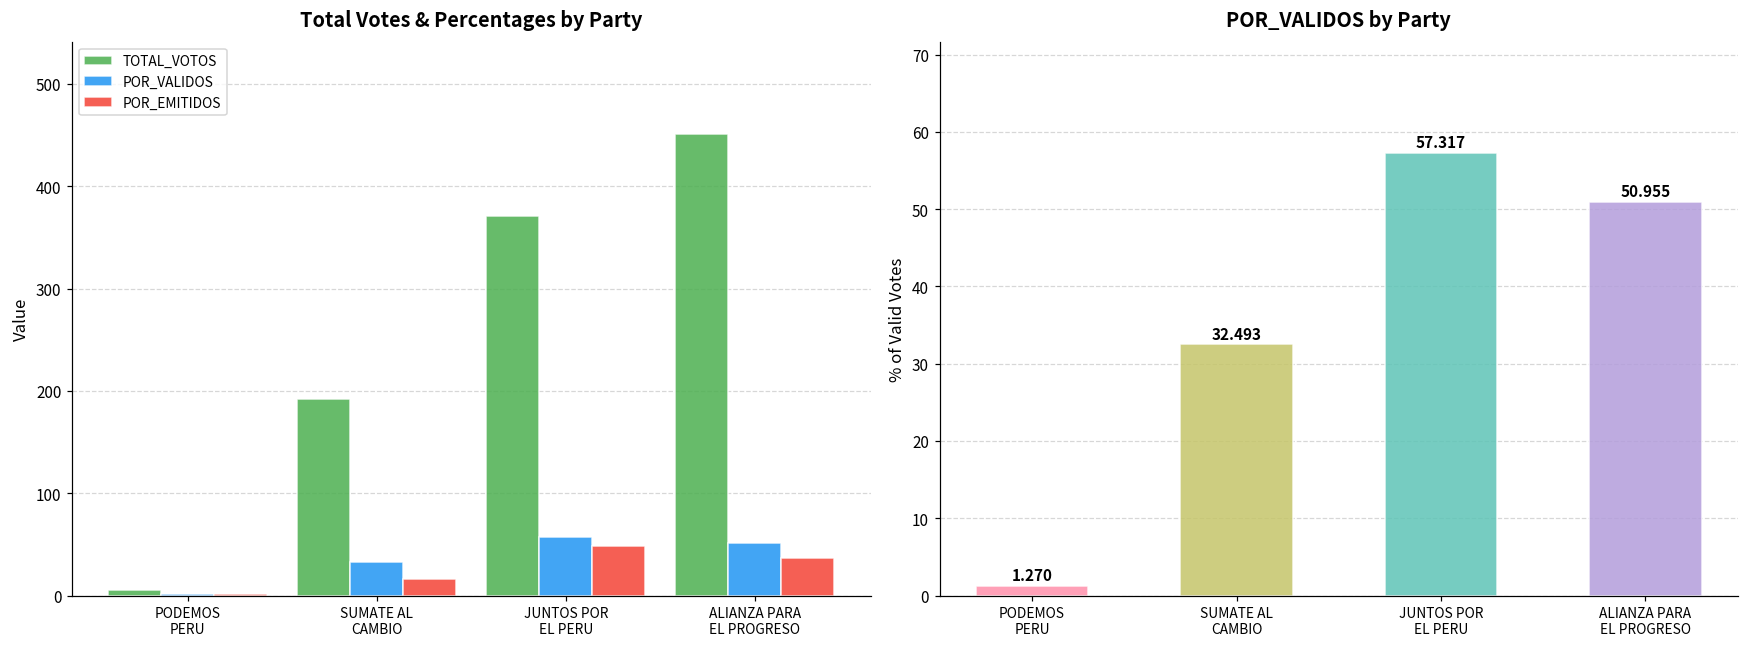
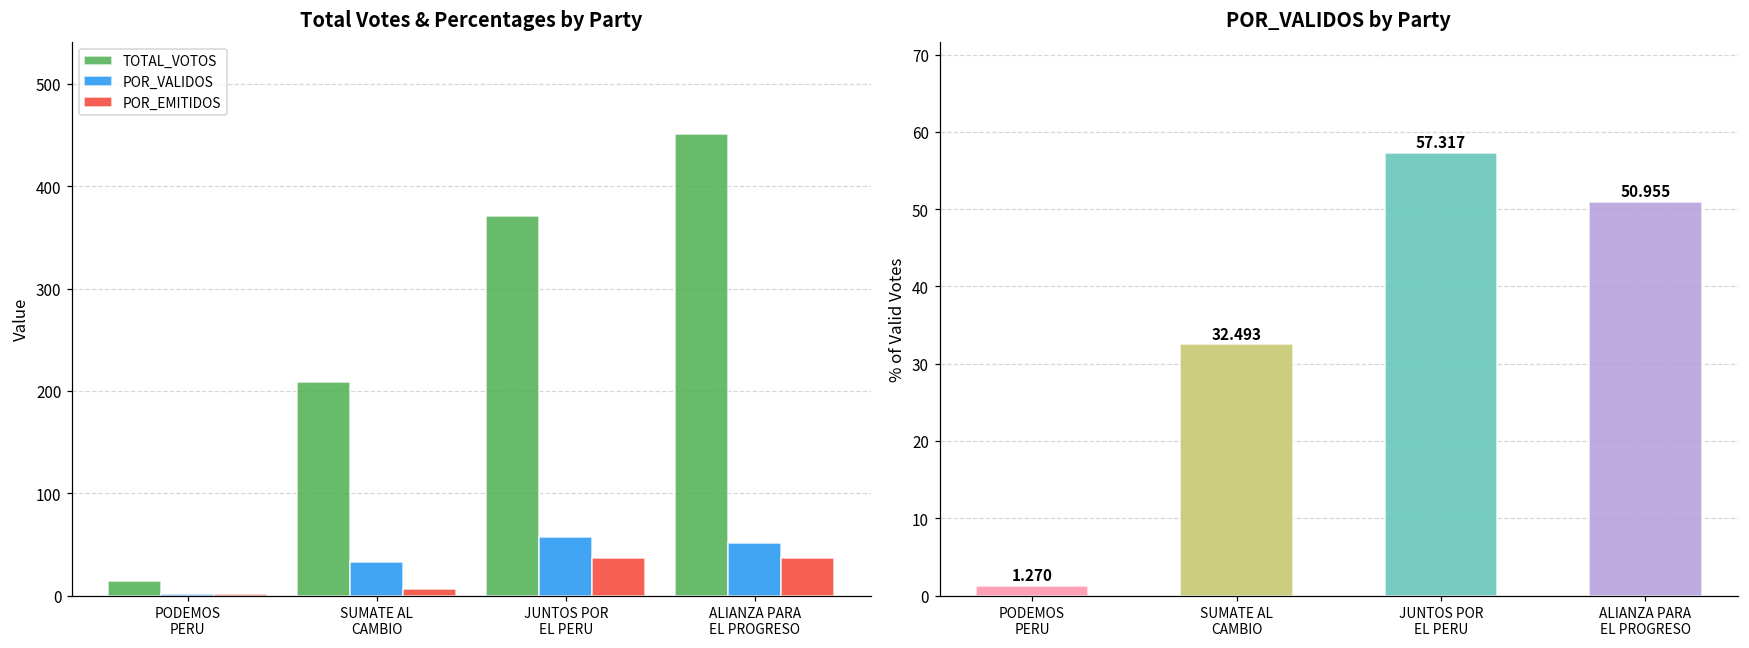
Total Votes & Percentages by Party, TOTAL_VOTOS, PODEMOS PERU: 5 -> 14
Total Votes & Percentages by Party, TOTAL_VOTOS, SUMATE AL CAMBIO: 190 -> 210
Total Votes & Percentages by Party, POR_EMITIDOS, SUMATE AL CAMBIO: 20 -> 10
Total Votes & Percentages by Party, POR_EMITIDOS, JUNTOS POR EL PERU: 50 -> 40
